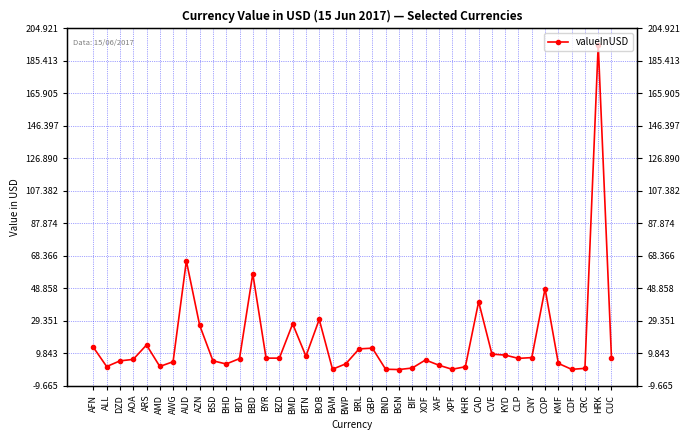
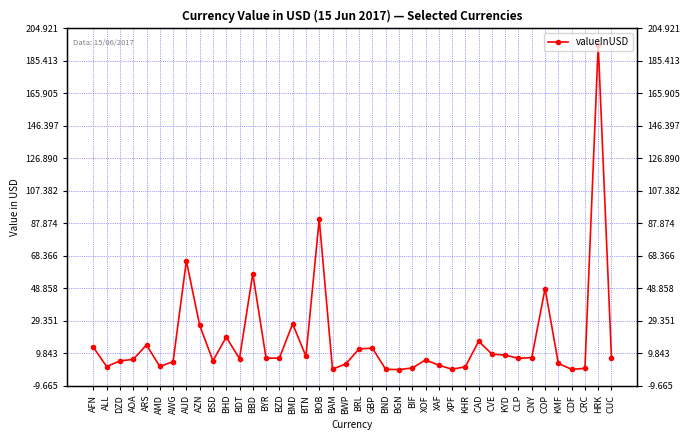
BHD: 3 -> 20
BOB: 30 -> 90
CAD: 41 -> 17
